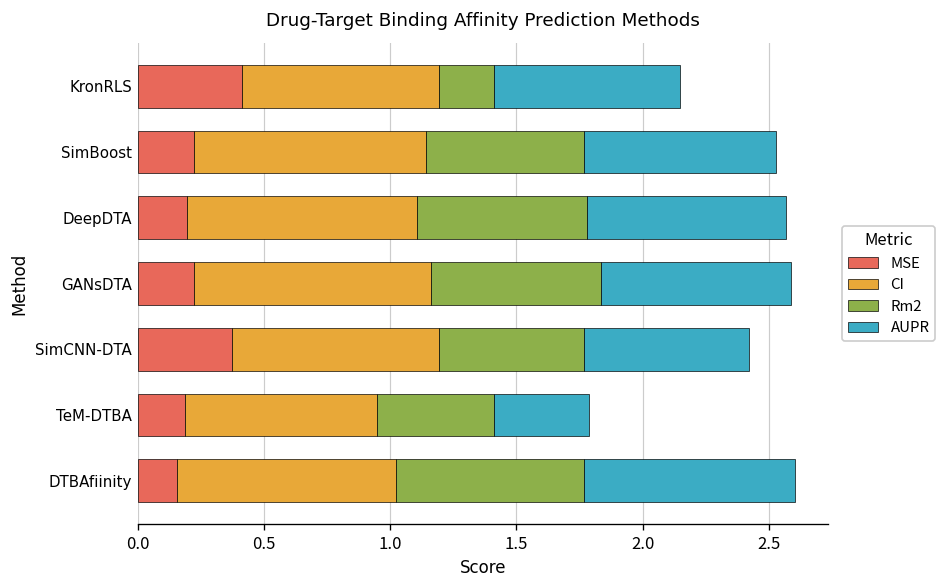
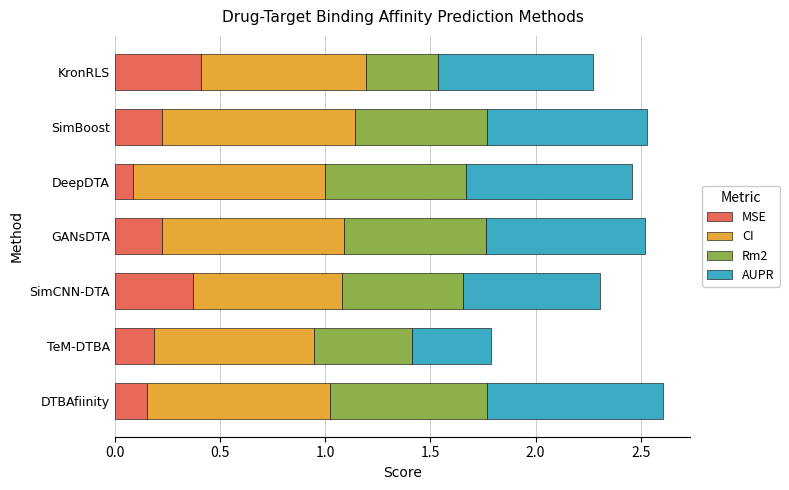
Rm2, KronRLS: 0.22 -> 0.34
MSE, DeepDTA: 0.19 -> 0.09
CI, GANsDTA: 0.94 -> 0.87
CI, SimCNN-DTA: 0.82 -> 0.71
